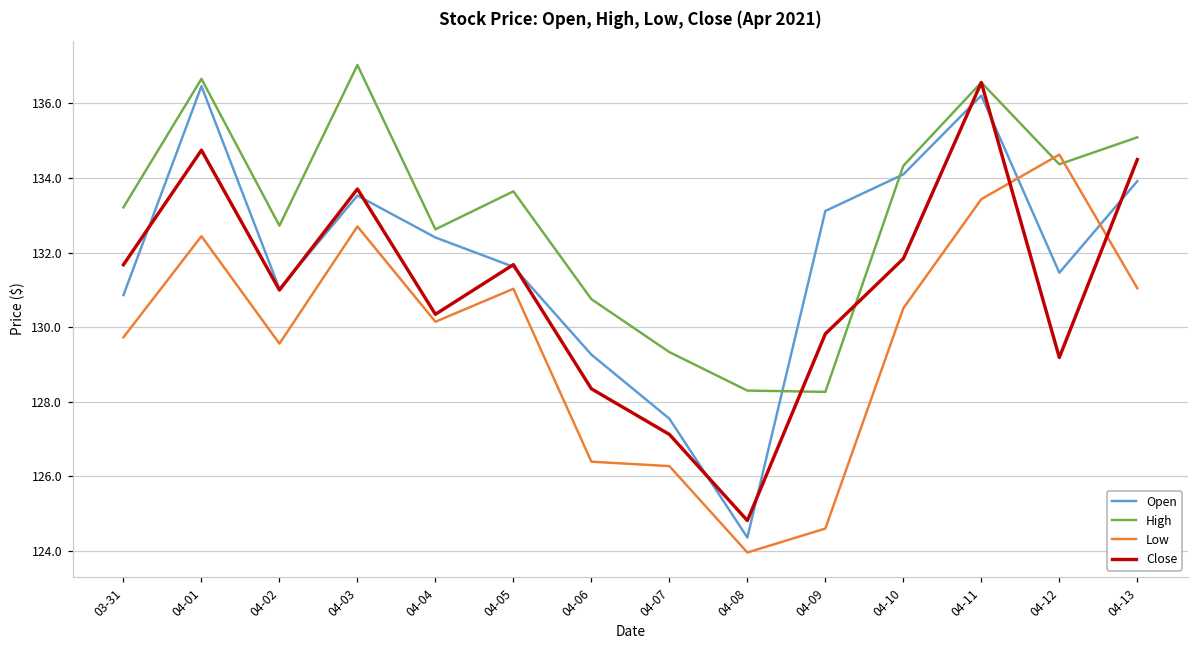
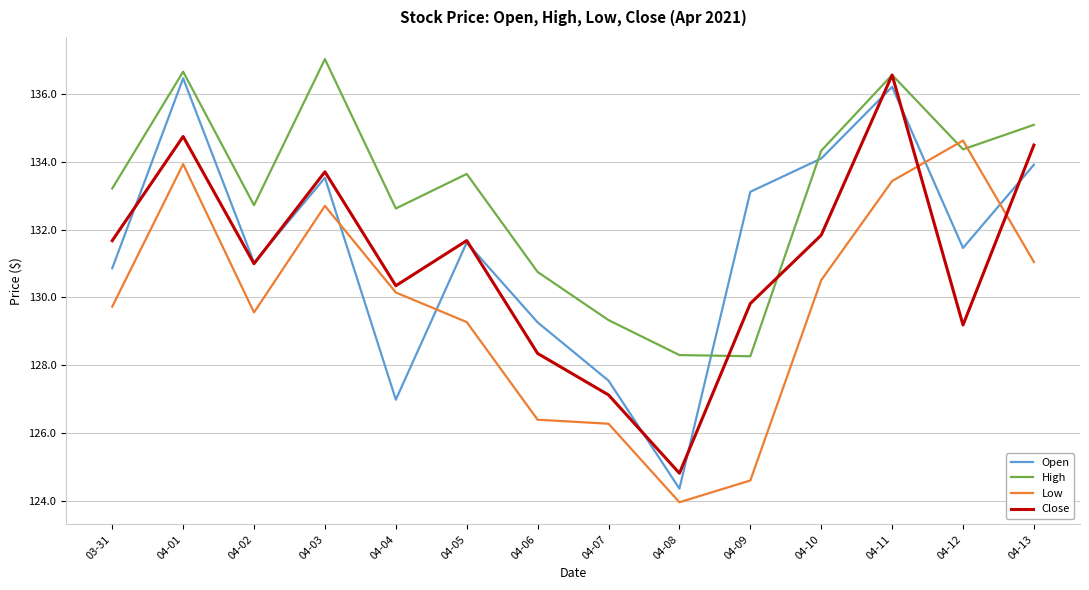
Low, 04-01: 132.4 -> 133.9
Open, 04-04: 132.4 -> 127.0
Low, 04-05: 131.0 -> 129.3
